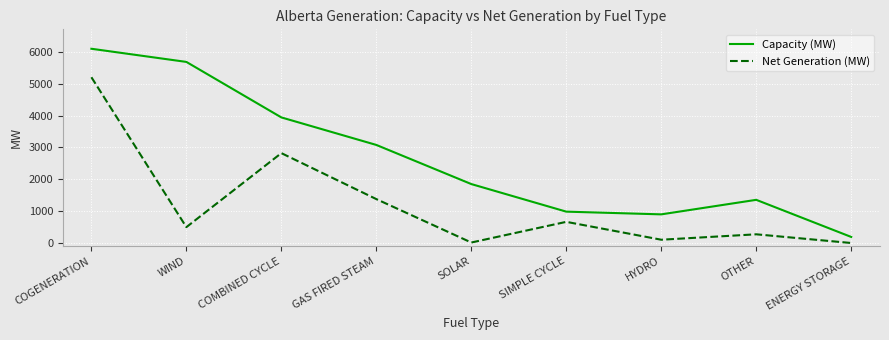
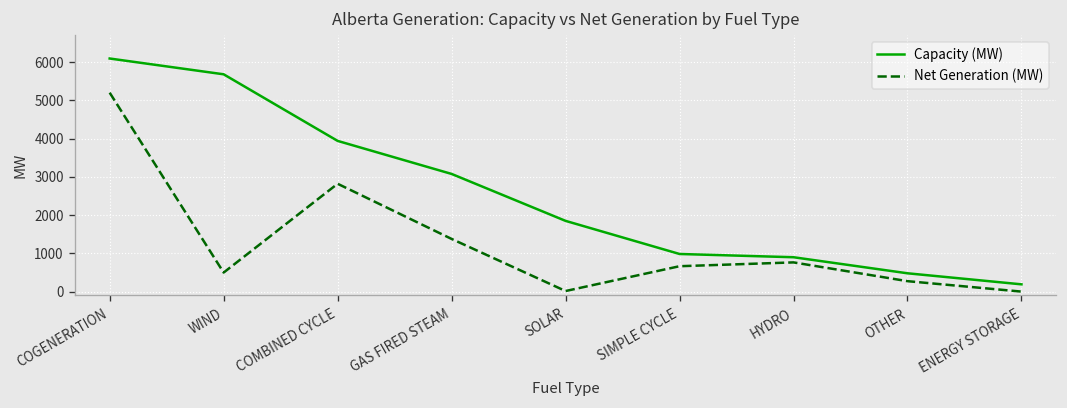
Net Generation (MW), HYDRO: 100 -> 800
Capacity (MW), OTHER: 1400 -> 500
